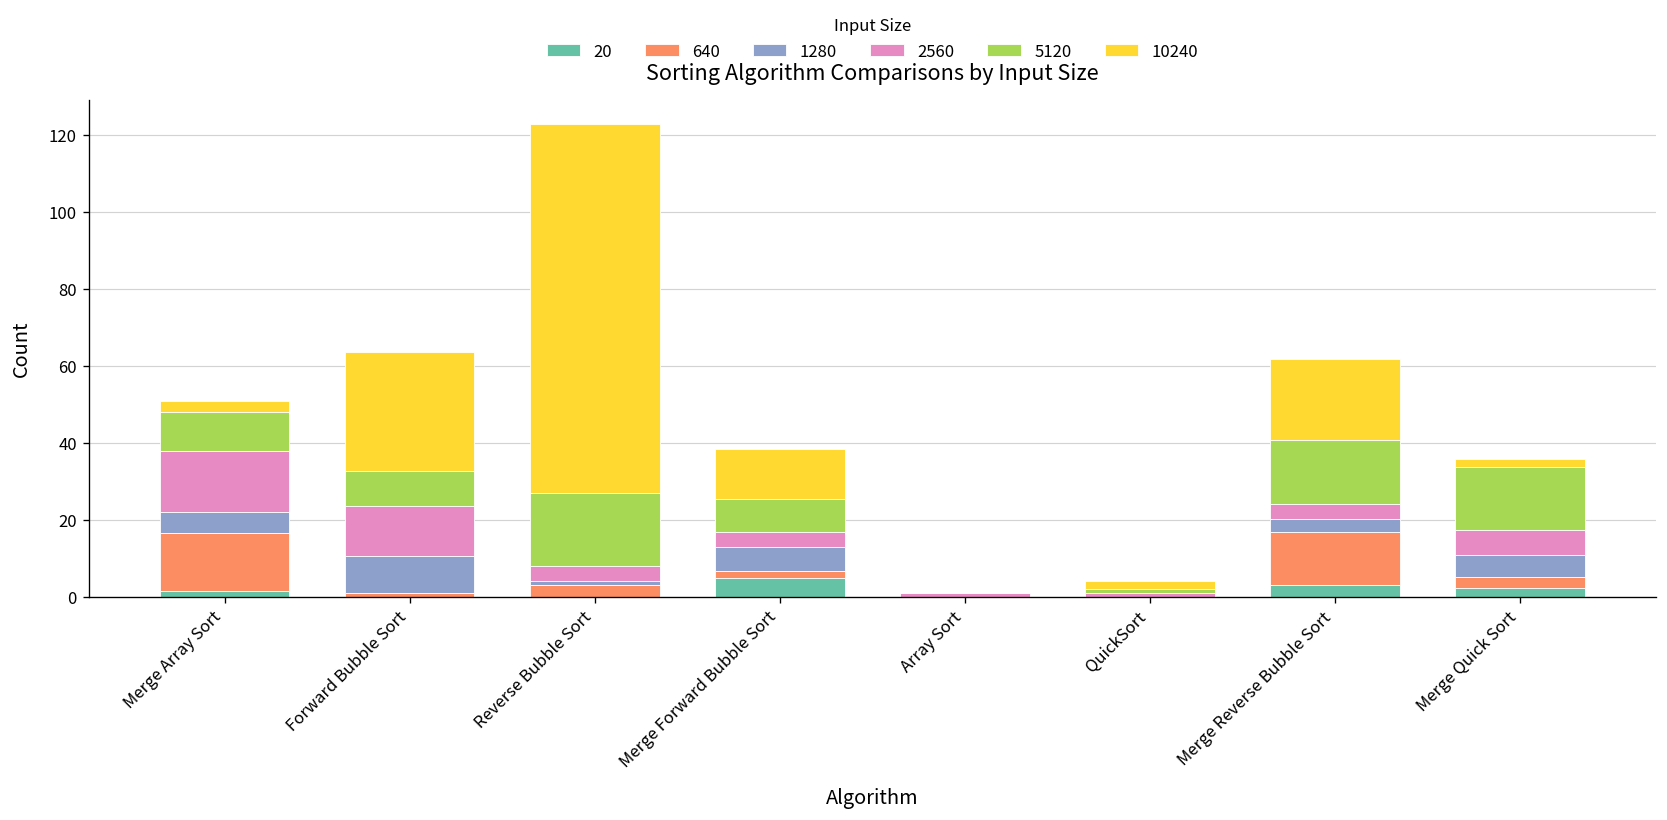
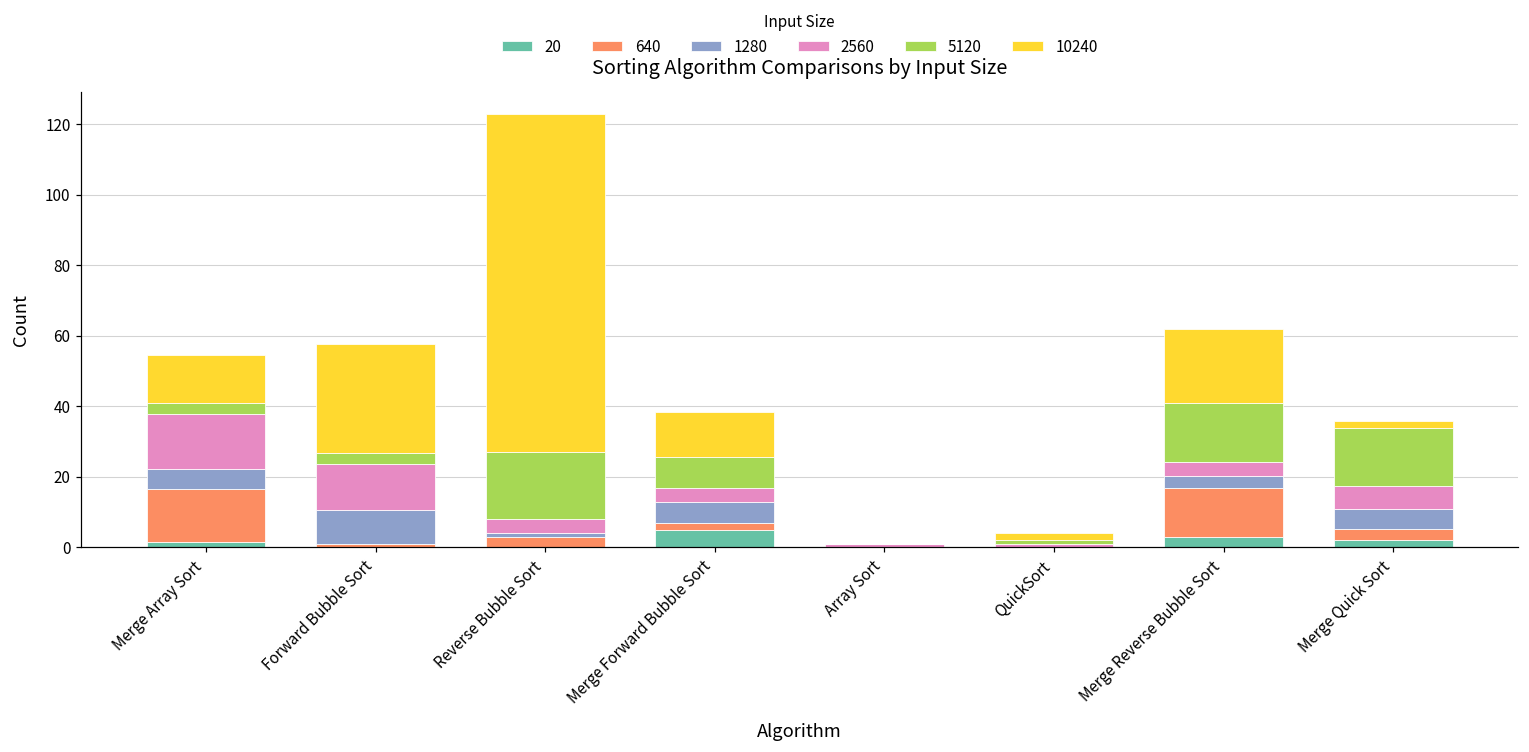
5120, Merge Array Sort: 10 -> 3
10240, Merge Array Sort: 3 -> 14
5120, Forward Bubble Sort: 9 -> 3
